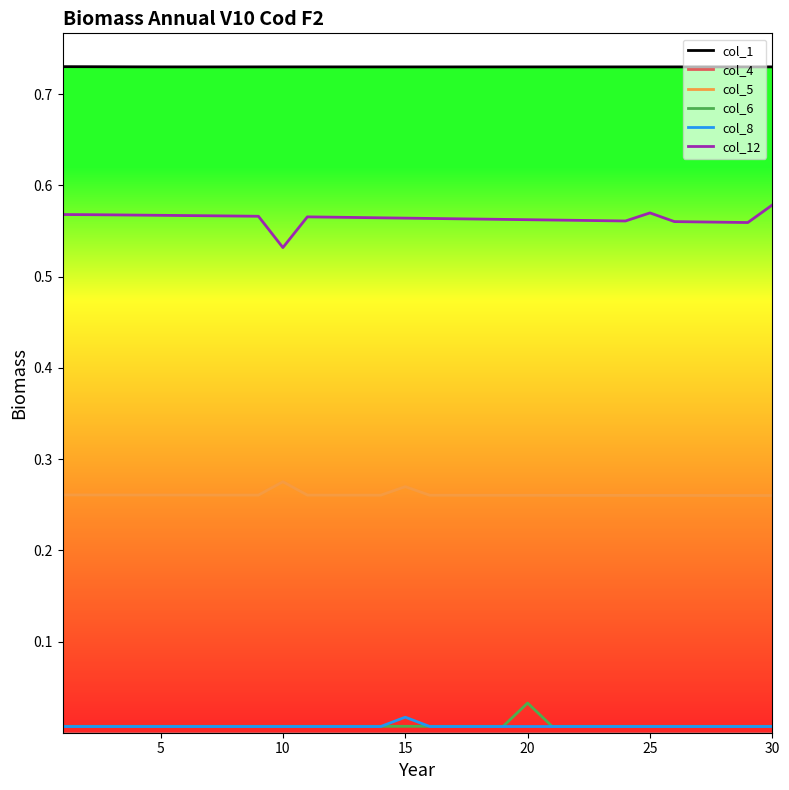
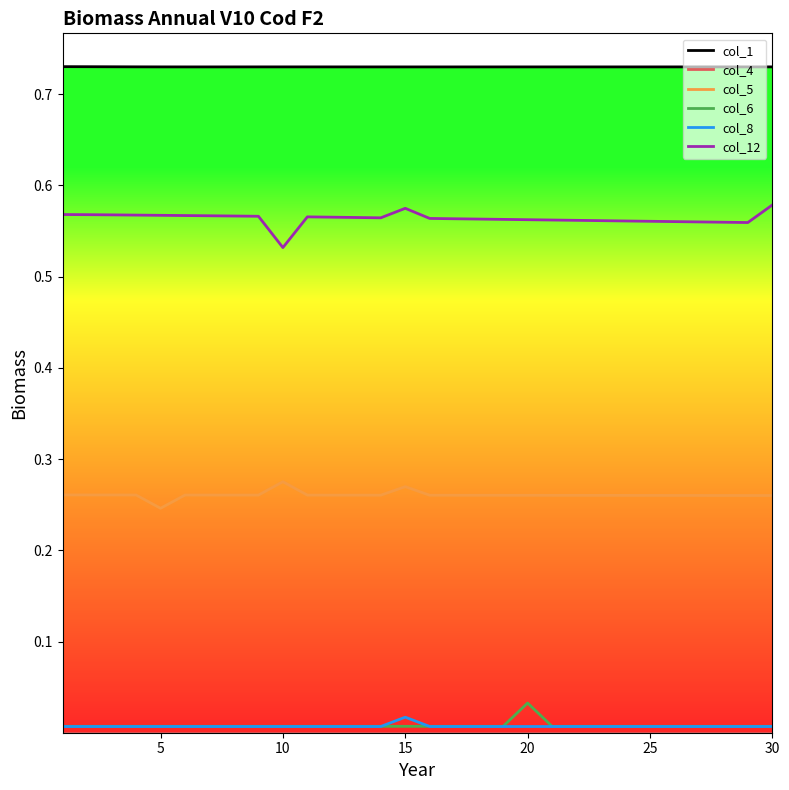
col_5, 5: 0.26 -> 0.25
col_12, 15: 0.56 -> 0.57
col_12, 25: 0.57 -> 0.56
